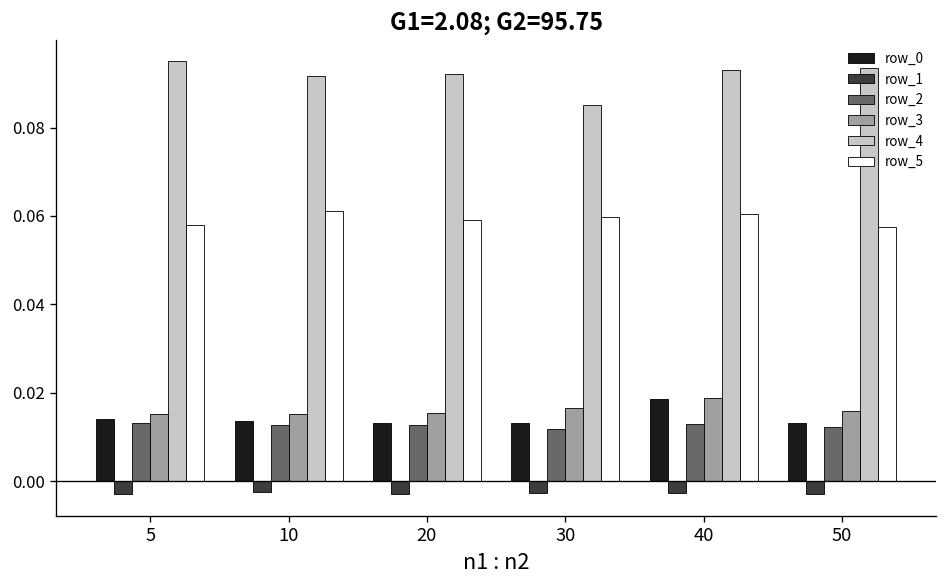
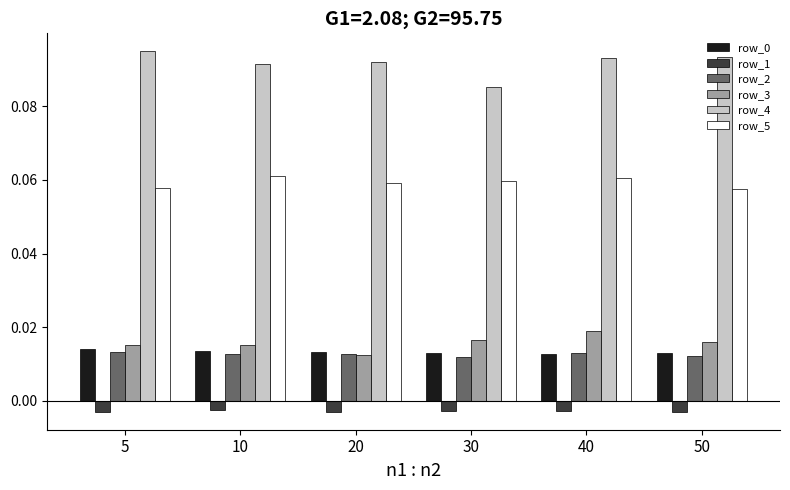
row_3, 20: 0.015 -> 0.012
row_0, 40: 0.019 -> 0.013
